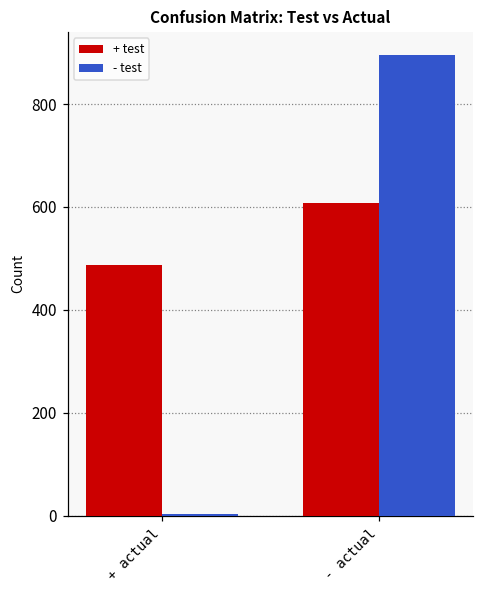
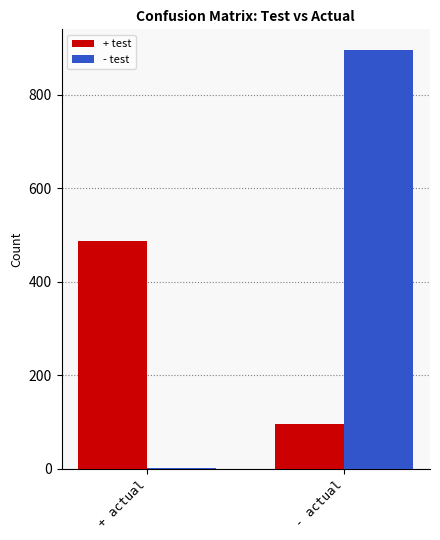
+ test, - actual: 610 -> 100
